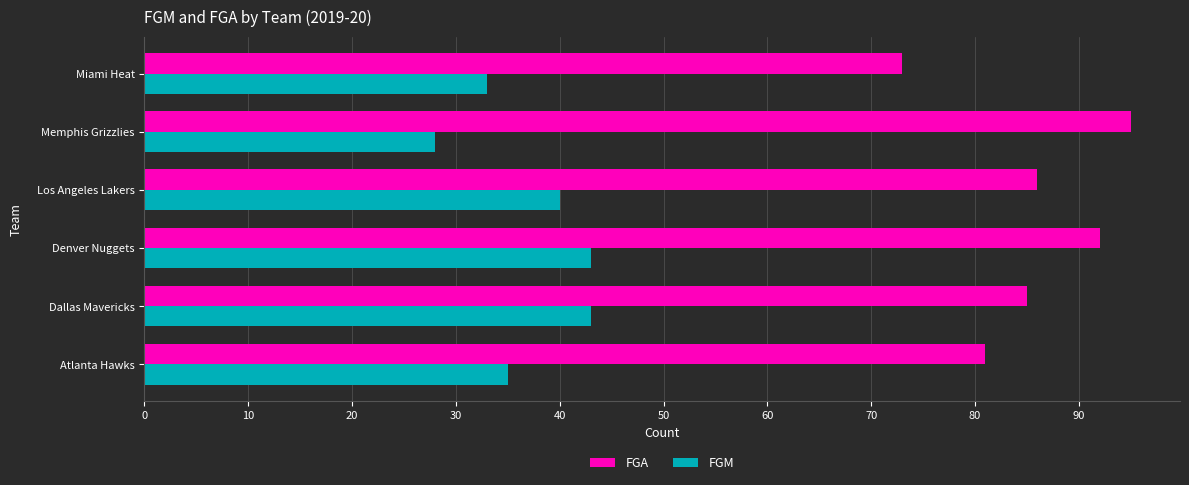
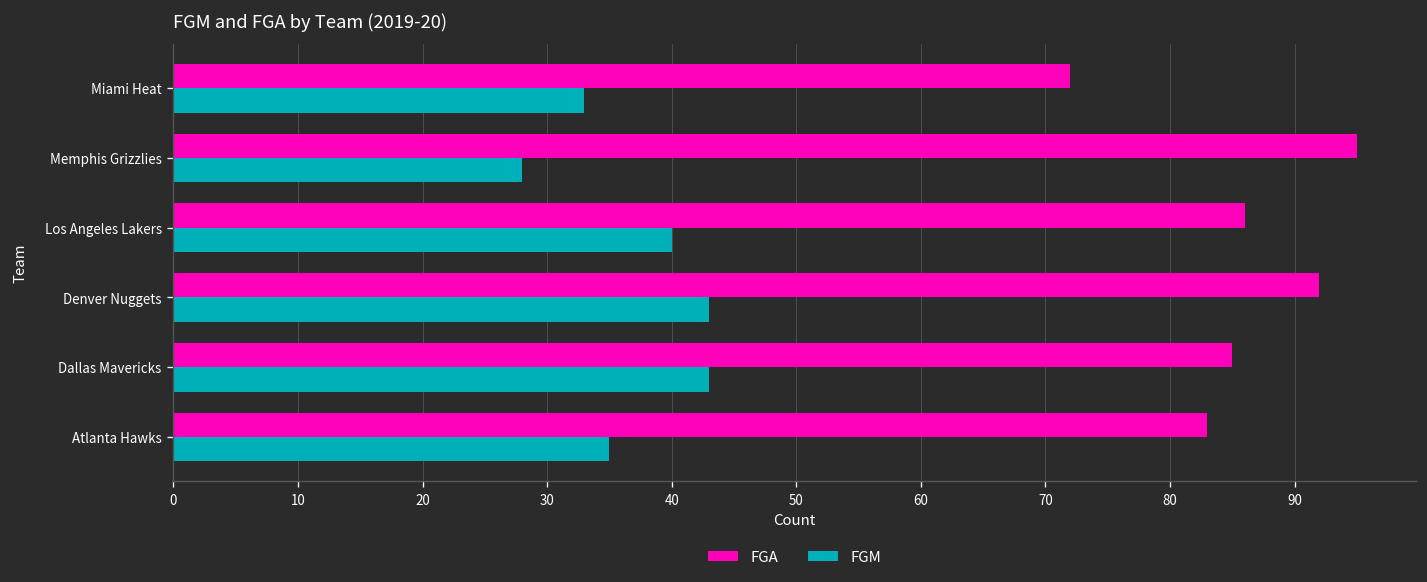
FGA, Miami Heat: 73 -> 72
FGA, Atlanta Hawks: 81 -> 83
